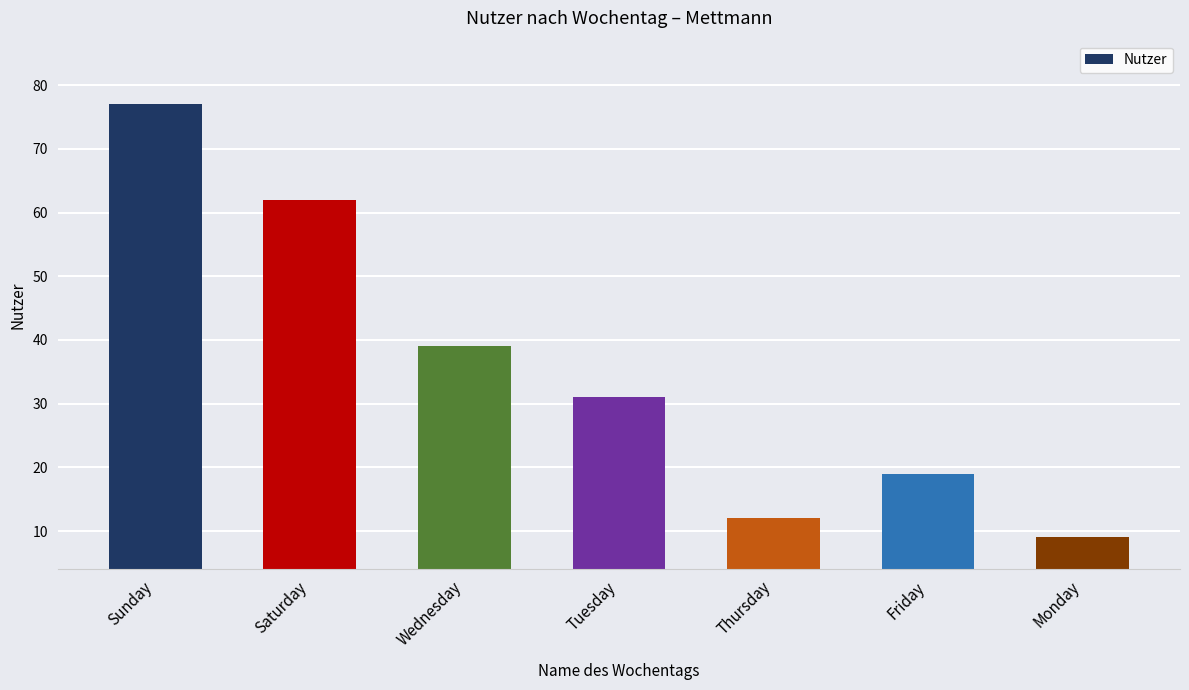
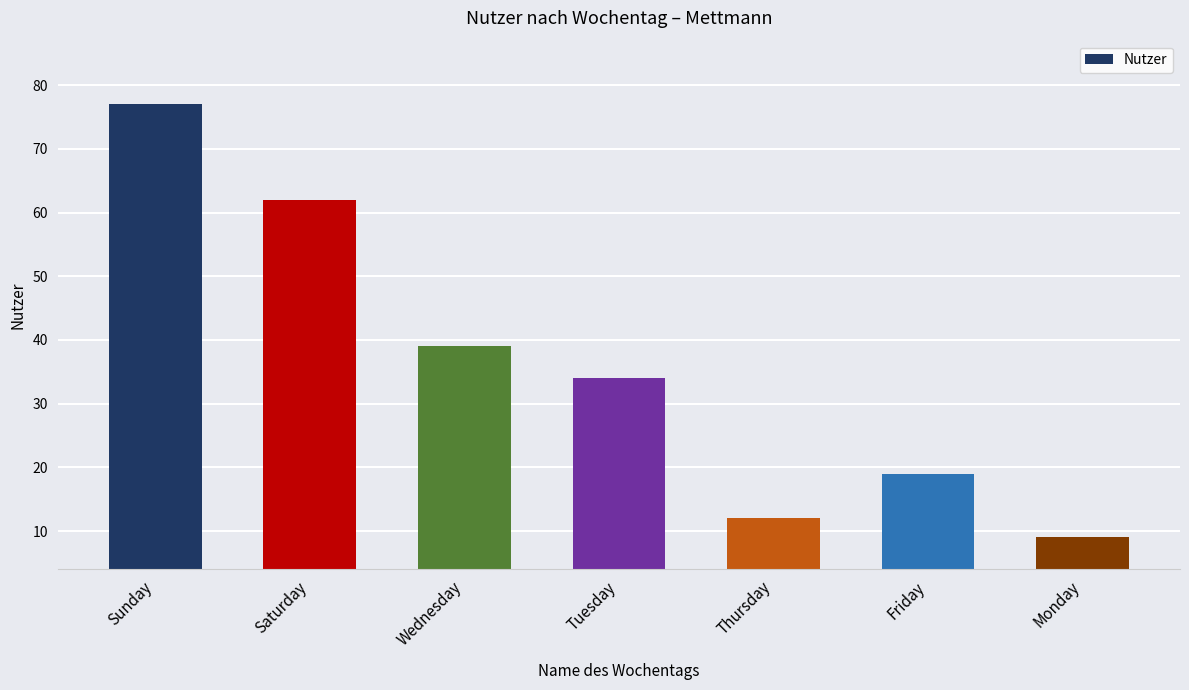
Tuesday: 31 -> 34
